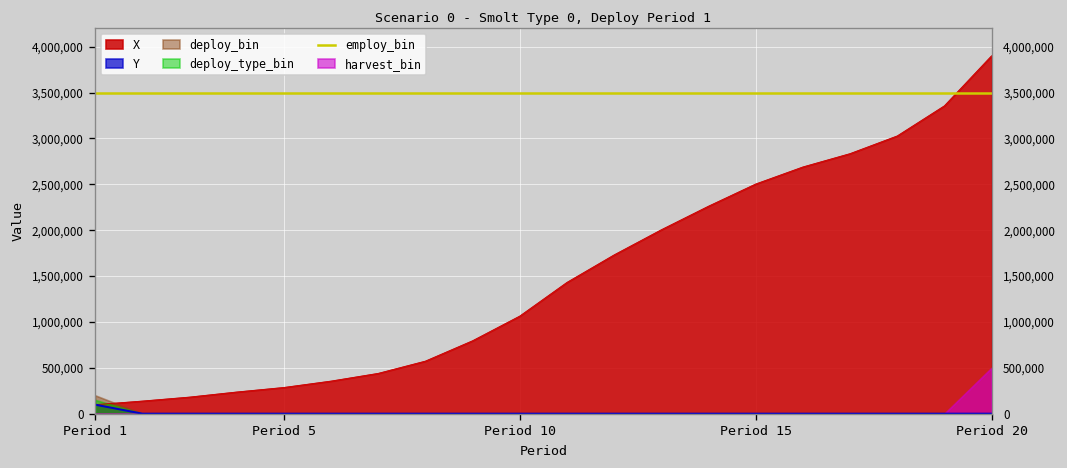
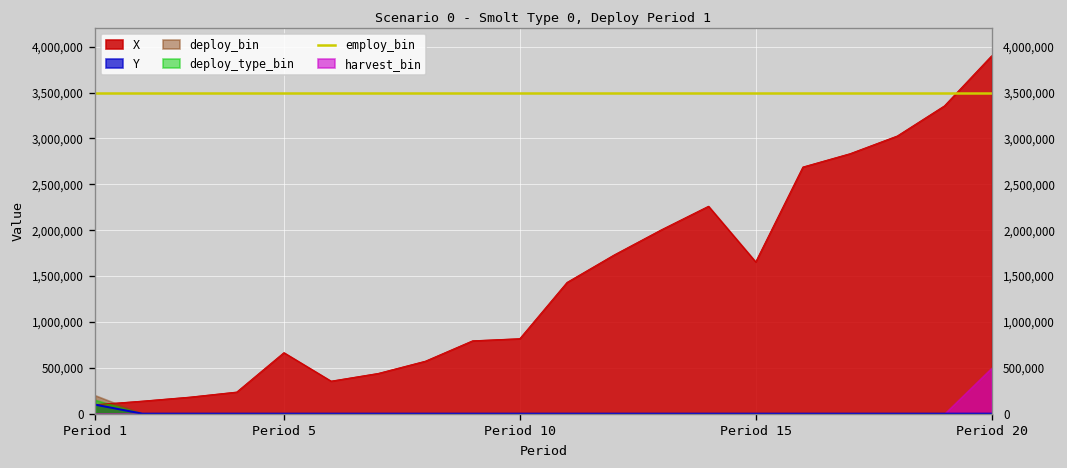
X, Period 5: 300,000 -> 700,000
X, Period 10: 1,100,000 -> 800,000
X, Period 15: 2,500,000 -> 1,700,000
